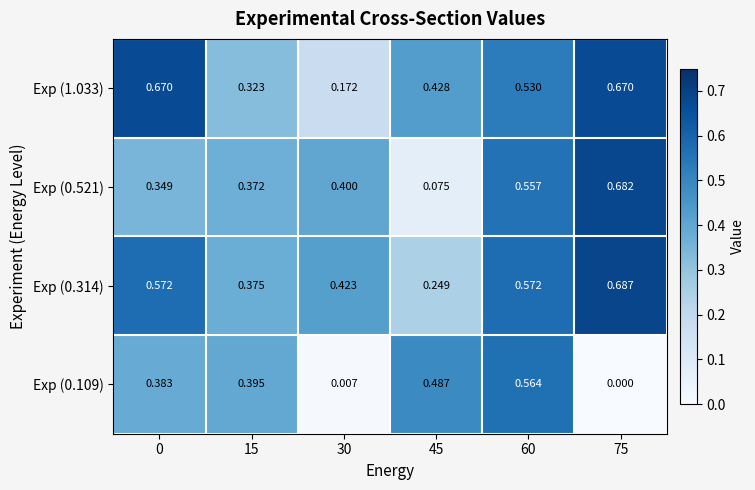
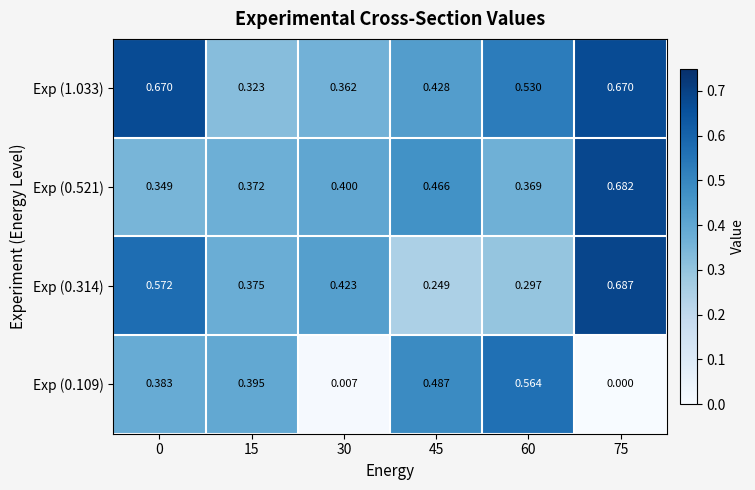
Exp (1.033), 30: 0.172 -> 0.362
Exp (0.521), 45: 0.075 -> 0.466
Exp (0.521), 60: 0.557 -> 0.369
Exp (0.314), 60: 0.572 -> 0.297
